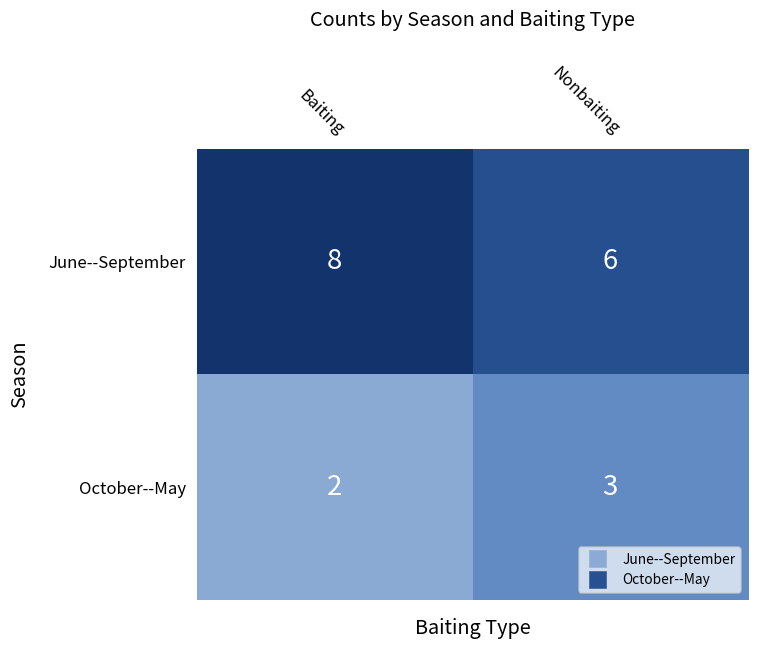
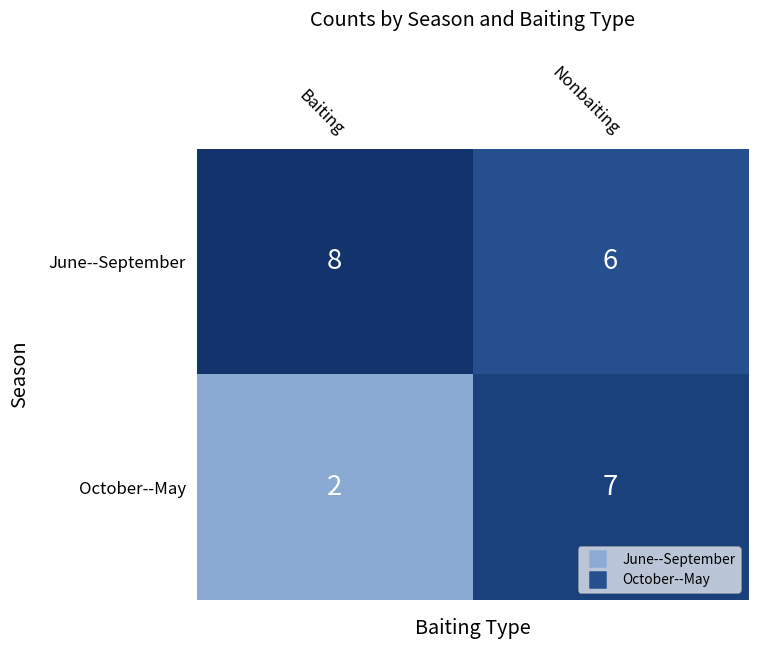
October--May, Nonbaiting: 3 -> 7
